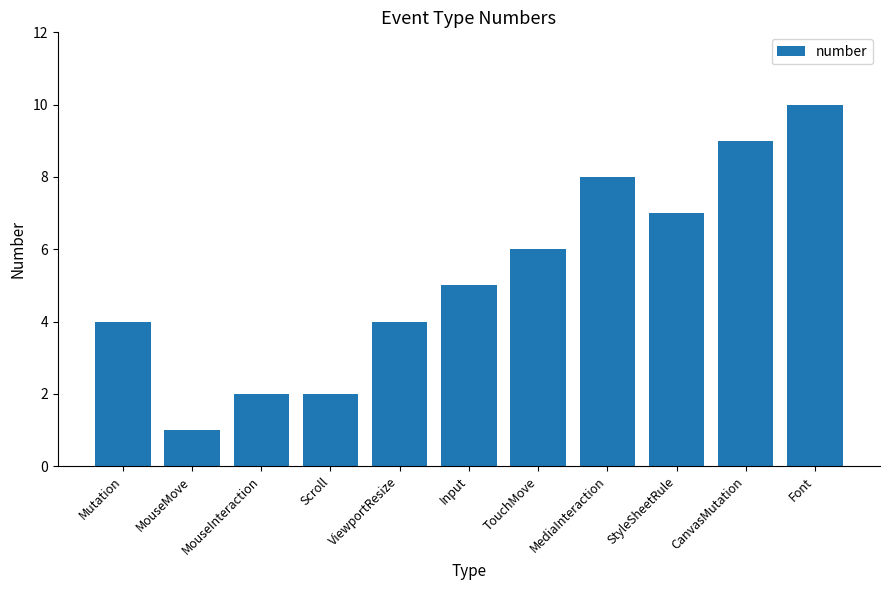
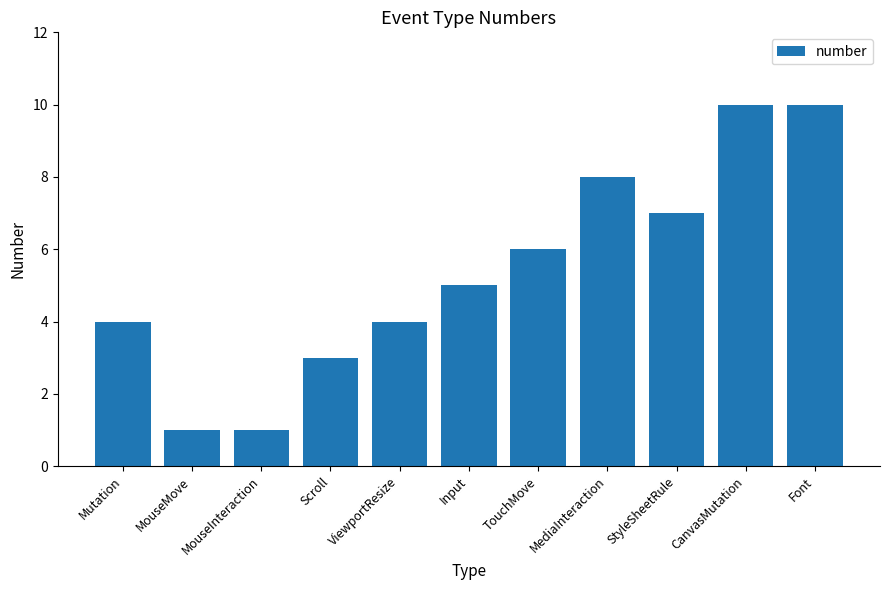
MouseInteraction: 2 -> 1
Scroll: 2 -> 3
CanvasMutation: 9 -> 10
